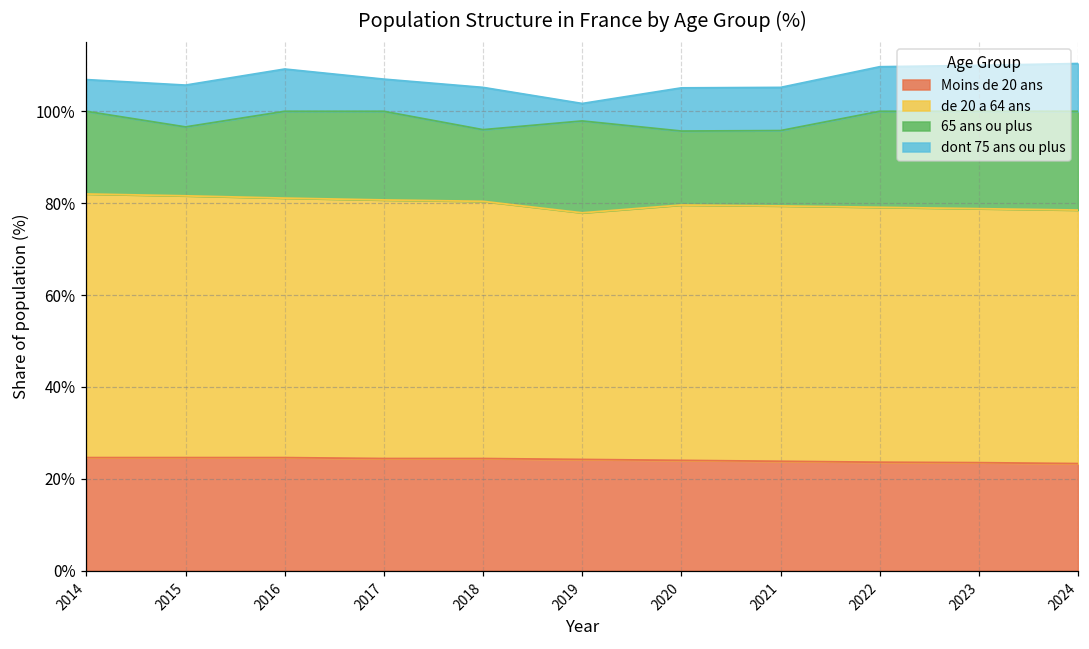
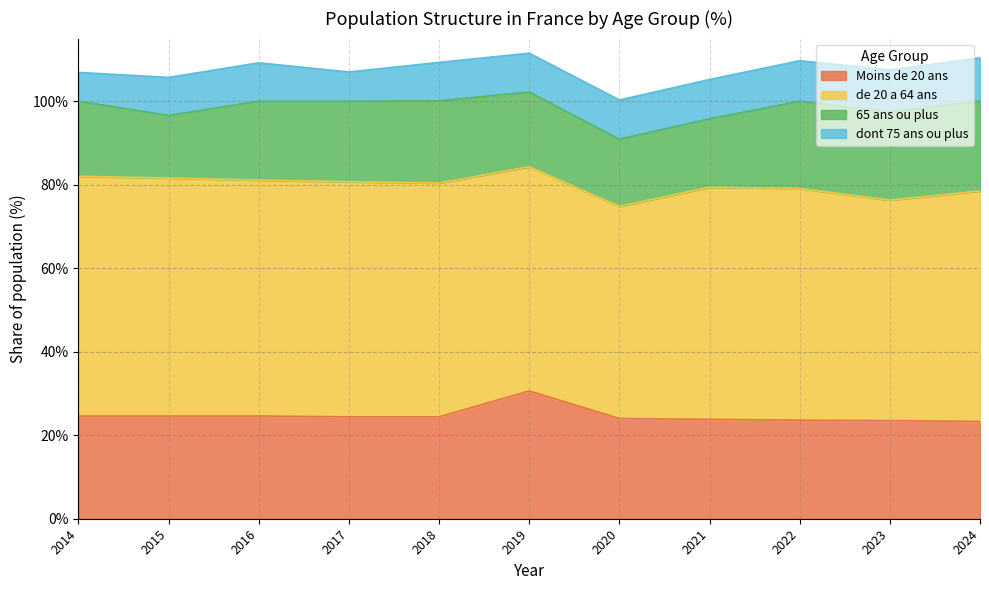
65 ans ou plus, 2018: 16% -> 20%
Moins de 20 ans, 2019: 24% -> 31%
65 ans ou plus, 2019: 20% -> 18%
dont 75 ans ou plus, 2019: 4% -> 9%
de 20 a 64 ans, 2020: 56% -> 51%
de 20 a 64 ans, 2023: 55% -> 53%
